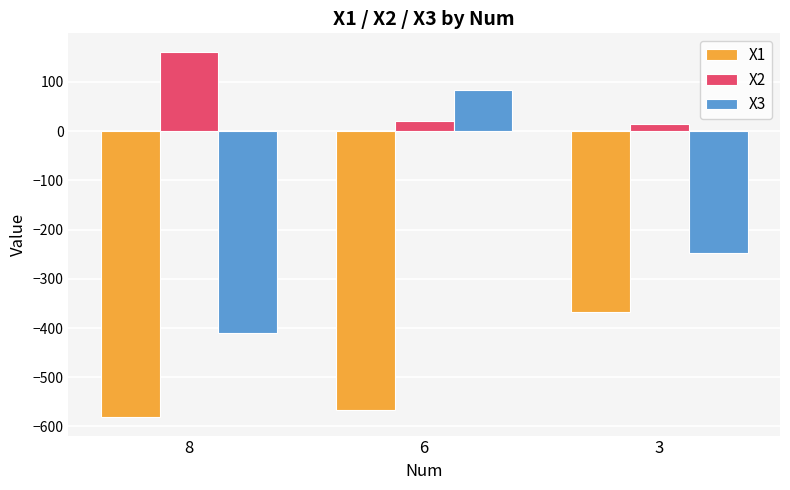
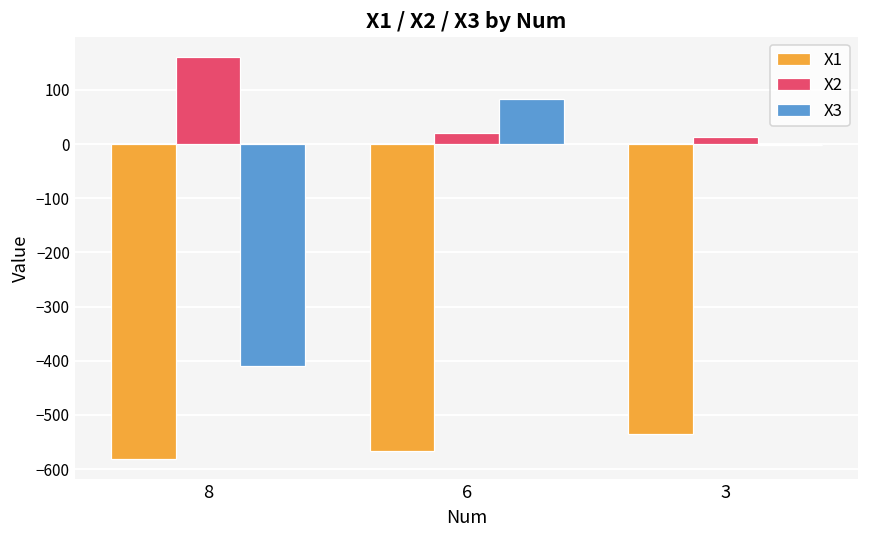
X1, 3: -370 -> -530
X3, 3: -250 -> 0
